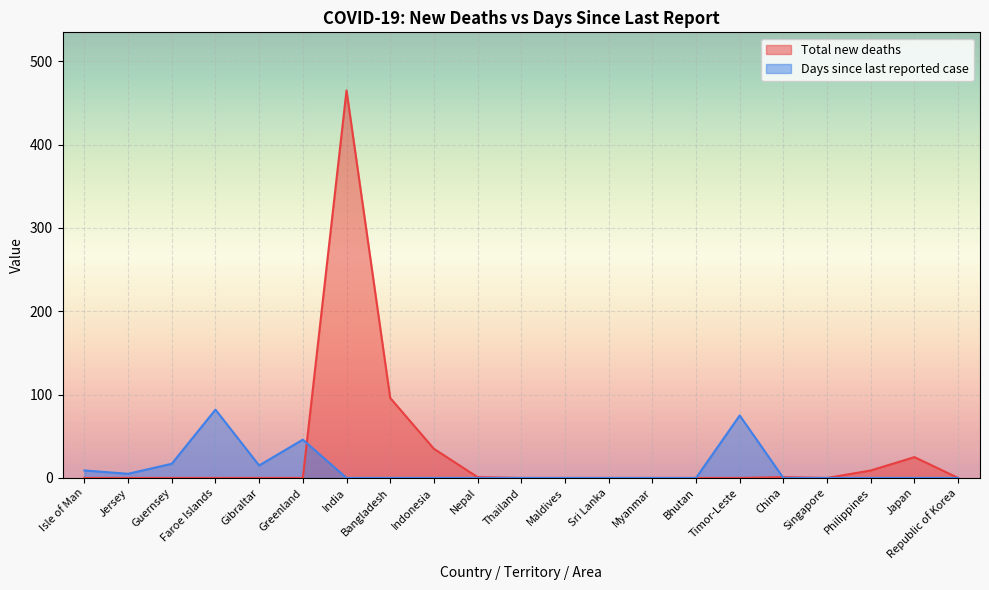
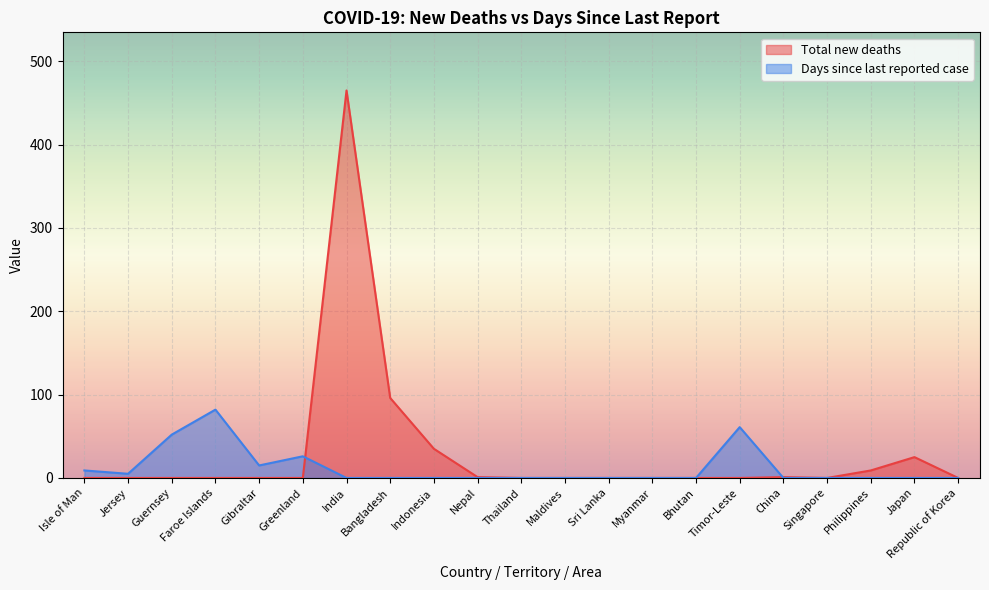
Days since last reported case, Guernsey: 20 -> 50
Days since last reported case, Greenland: 50 -> 30
Days since last reported case, Timor-Leste: 80 -> 60
